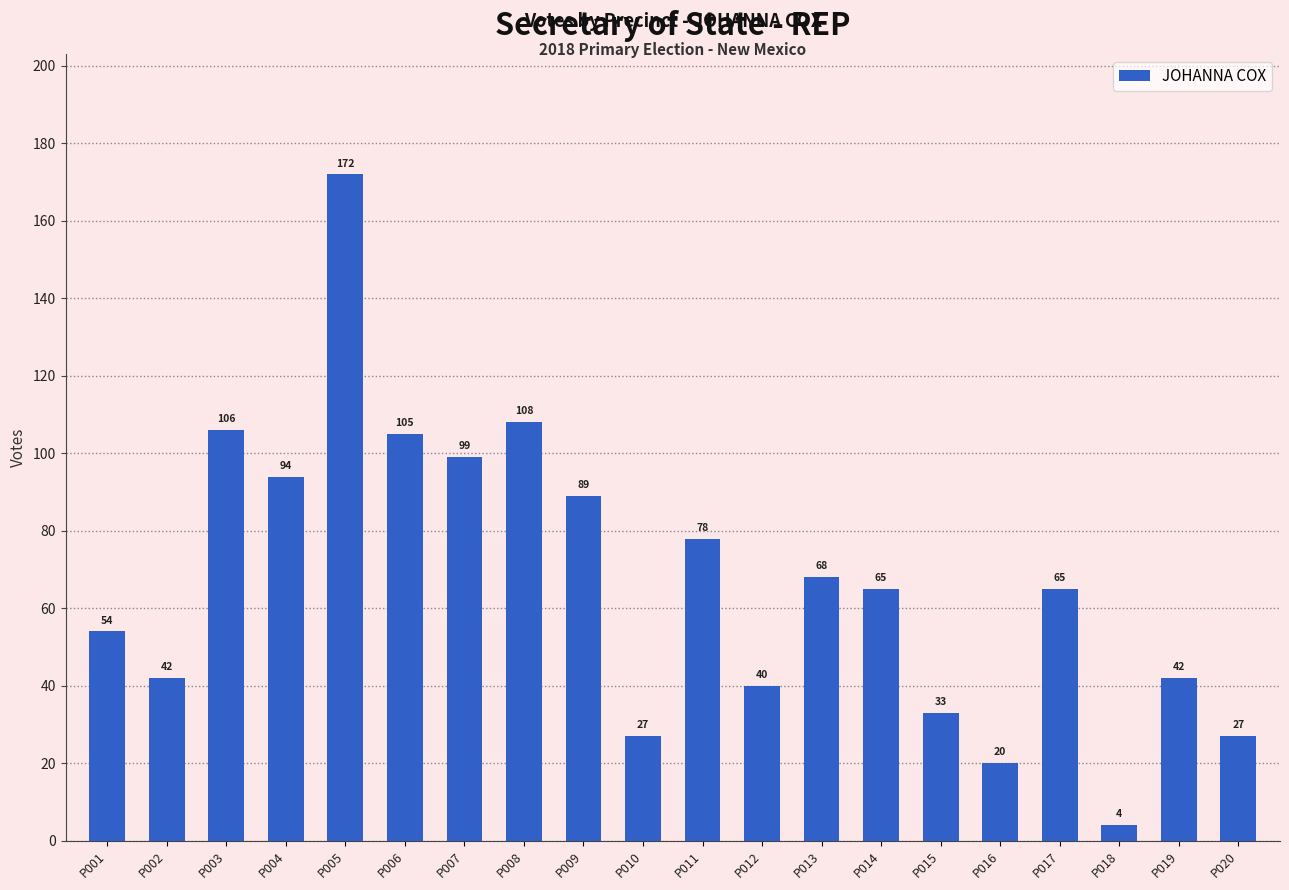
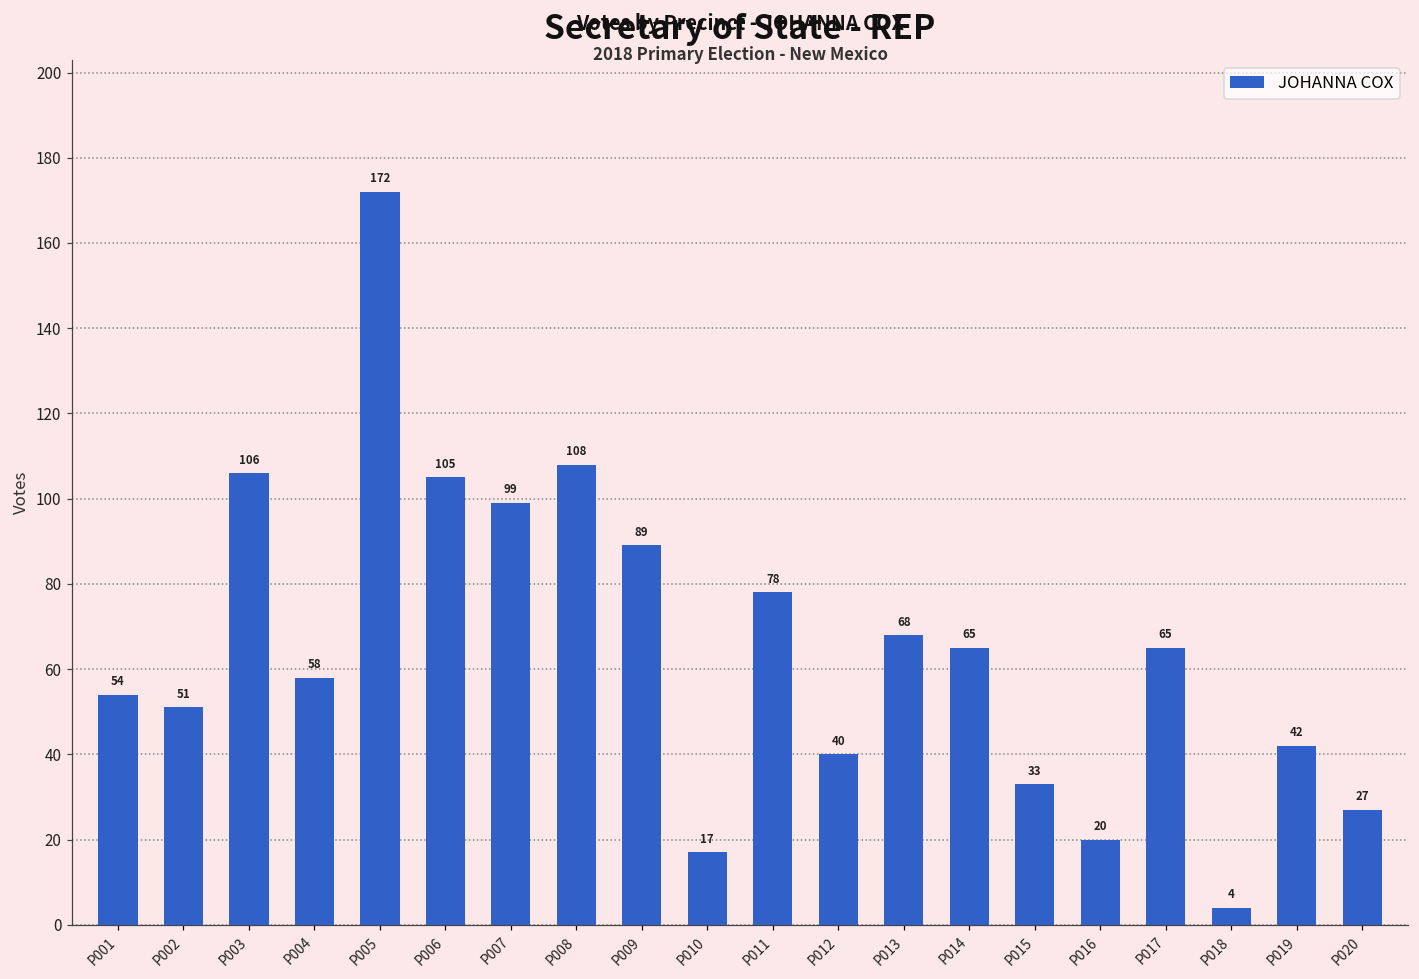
P002: 42 -> 51
P004: 94 -> 58
P010: 27 -> 17
